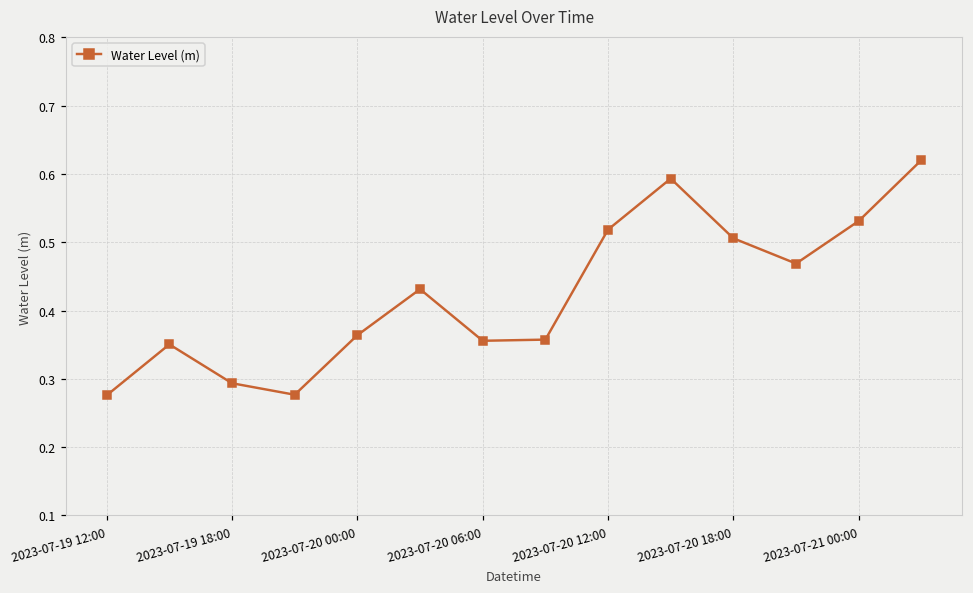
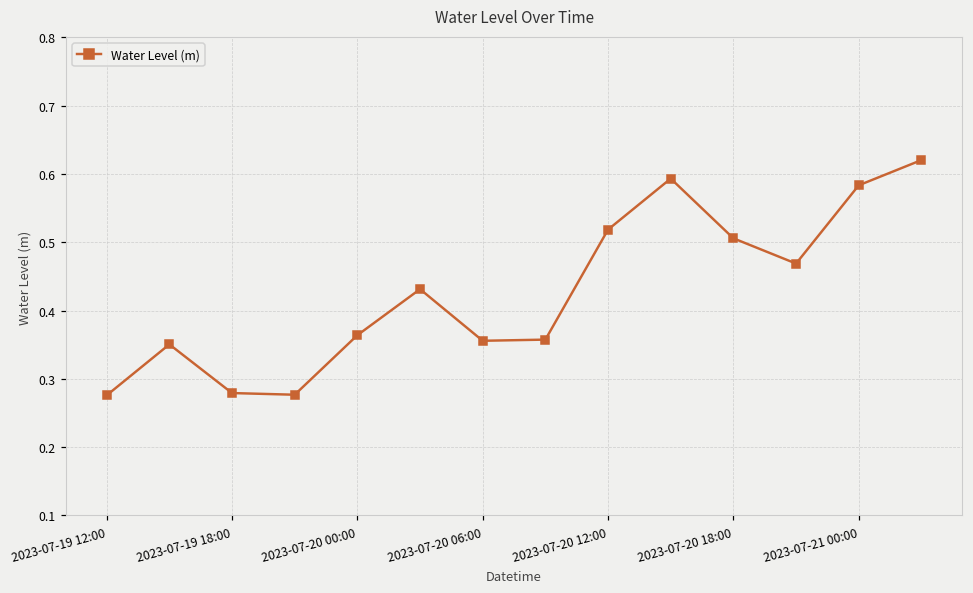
2023-07-19 18:00: 0.29 -> 0.28
2023-07-21 00:00: 0.53 -> 0.58
